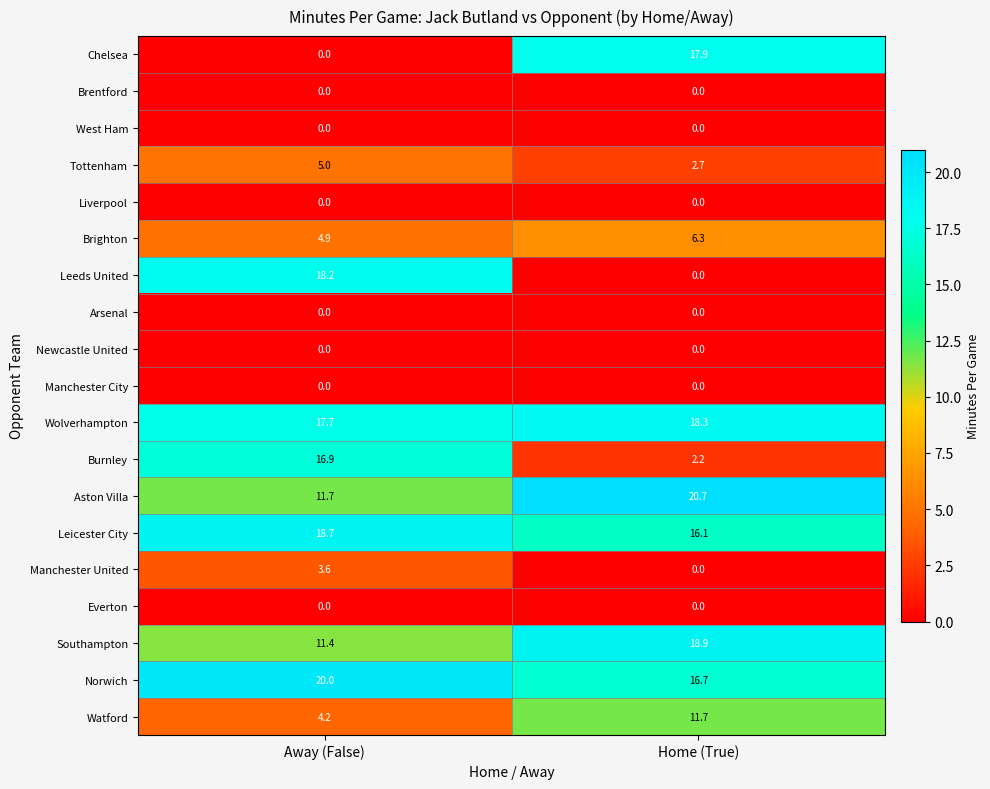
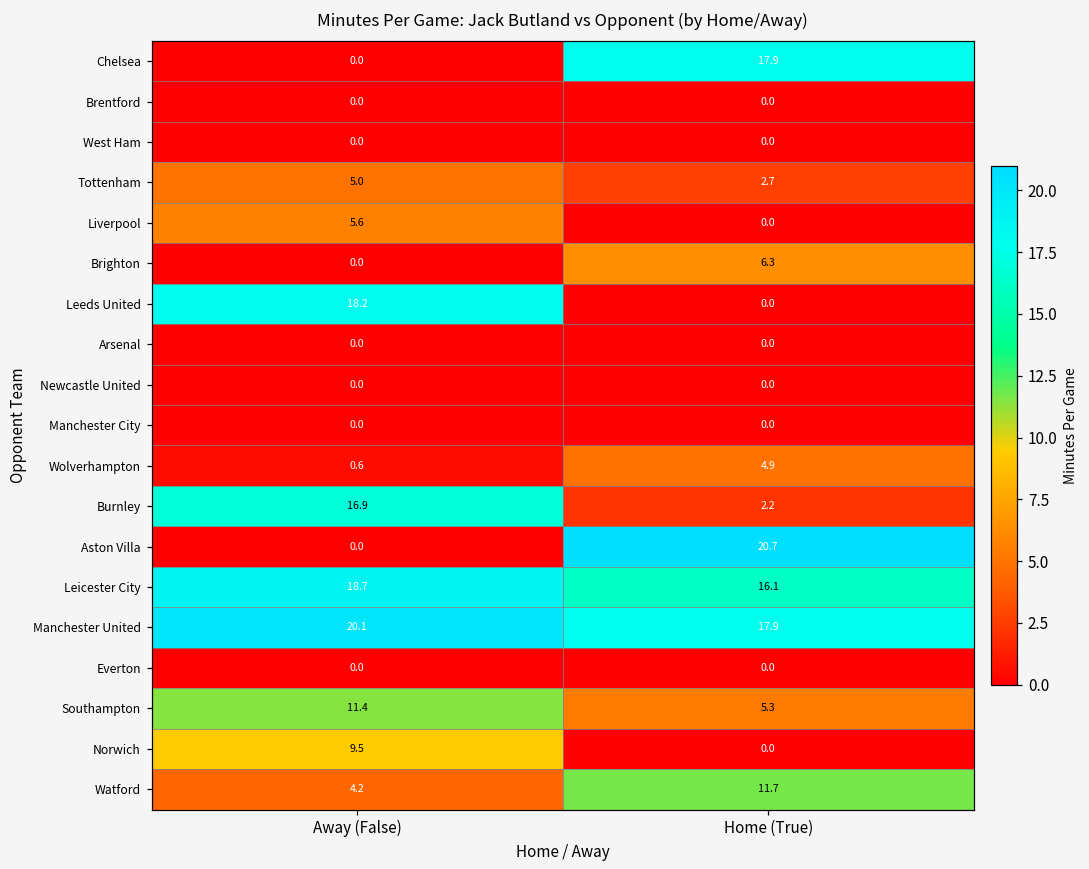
Liverpool, Away (False): 0.0 -> 5.6
Brighton, Away (False): 4.9 -> 0.0
Wolverhampton, Away (False): 17.7 -> 0.6
Wolverhampton, Home (True): 18.3 -> 4.9
Aston Villa, Away (False): 11.7 -> 0.0
Manchester United, Away (False): 3.6 -> 20.1
Manchester United, Home (True): 0.0 -> 17.9
Southampton, Home (True): 18.9 -> 5.3
Norwich, Away (False): 20.0 -> 9.5
Norwich, Home (True): 16.7 -> 0.0
